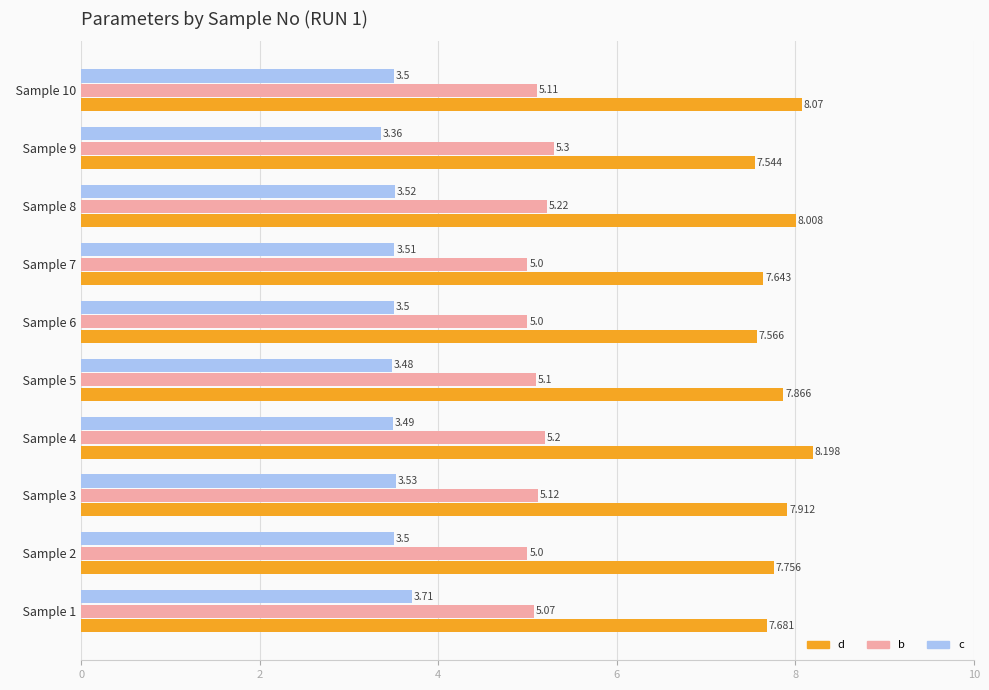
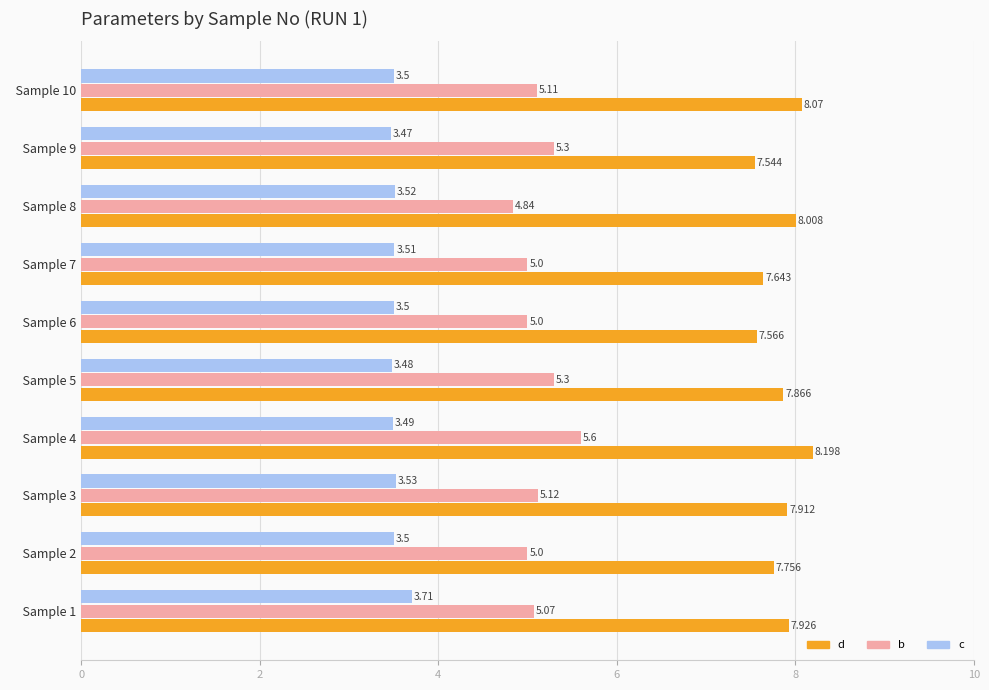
c, Sample 9: 3.36 -> 3.47
b, Sample 8: 5.22 -> 4.84
b, Sample 5: 5.1 -> 5.3
b, Sample 4: 5.2 -> 5.6
d, Sample 1: 7.681 -> 7.926
